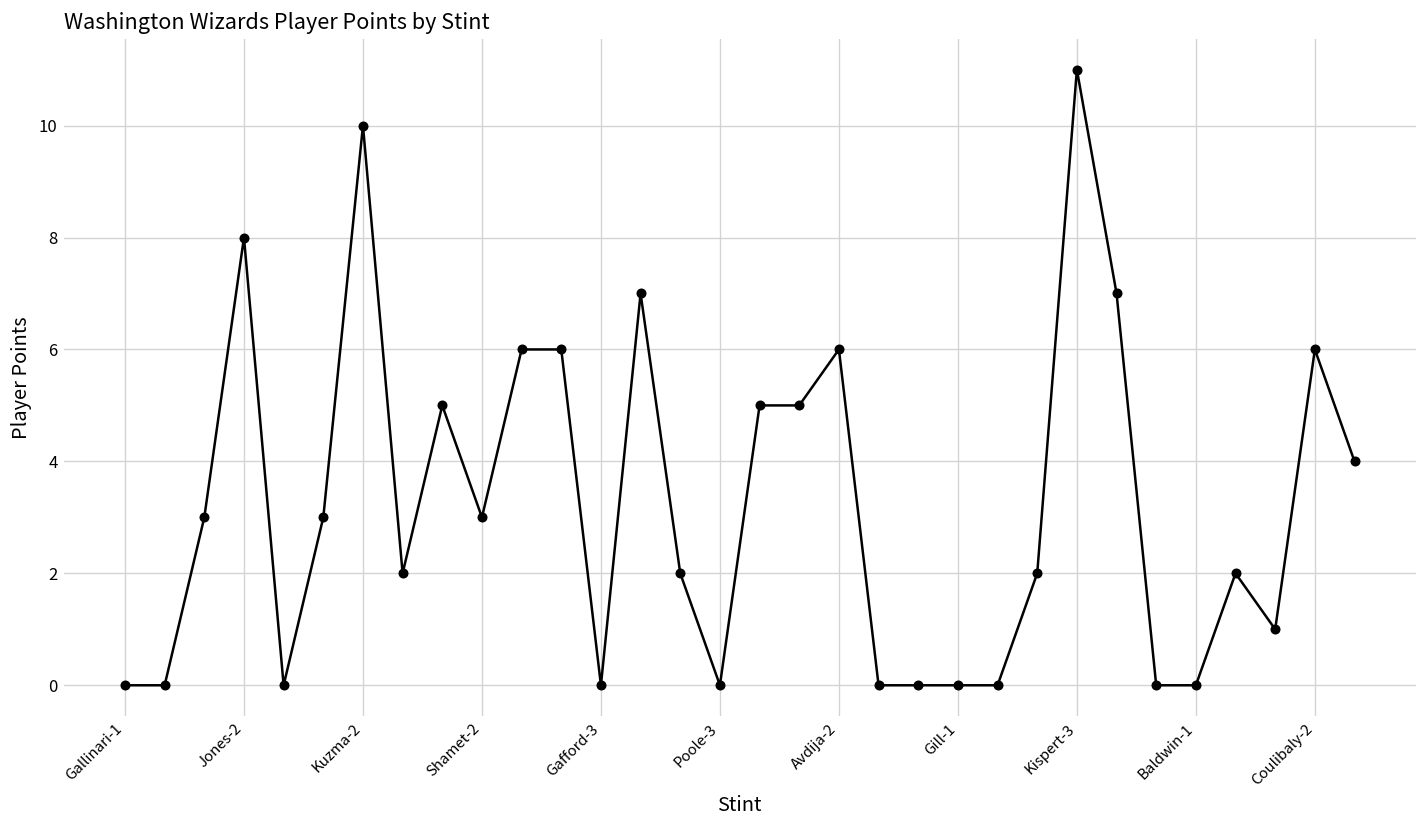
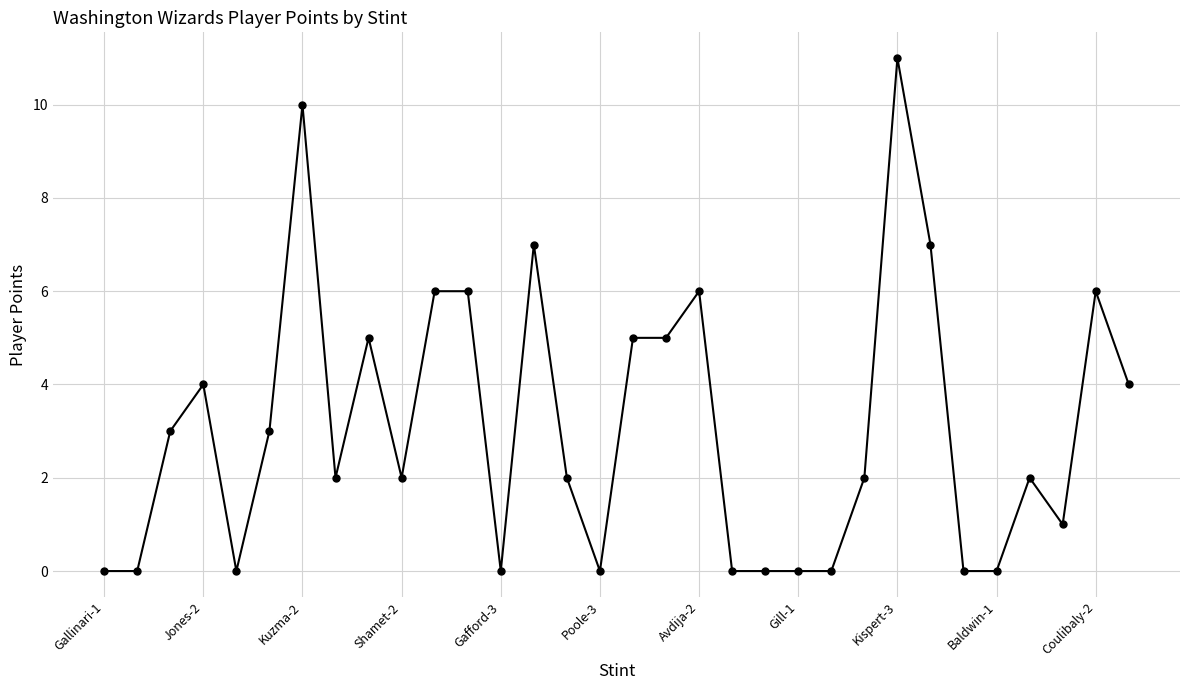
Jones-2: 8 -> 4
Shamet-2: 3 -> 2
